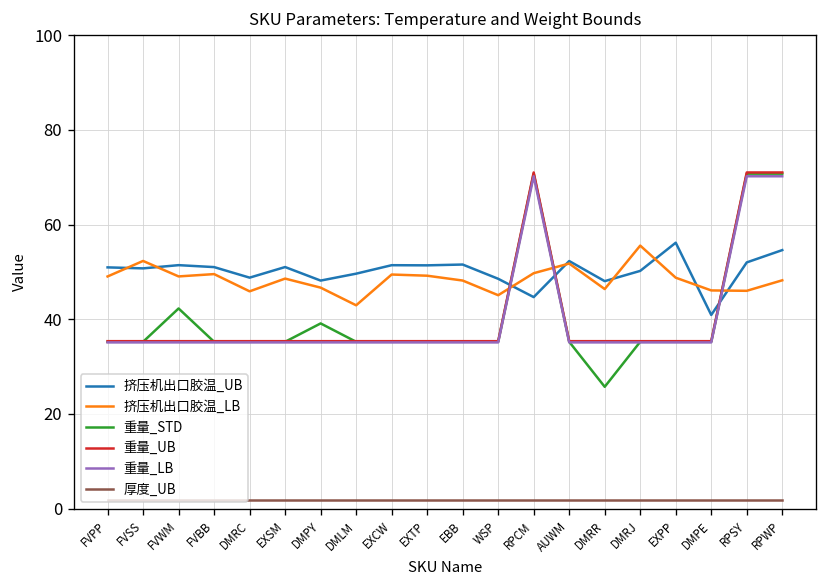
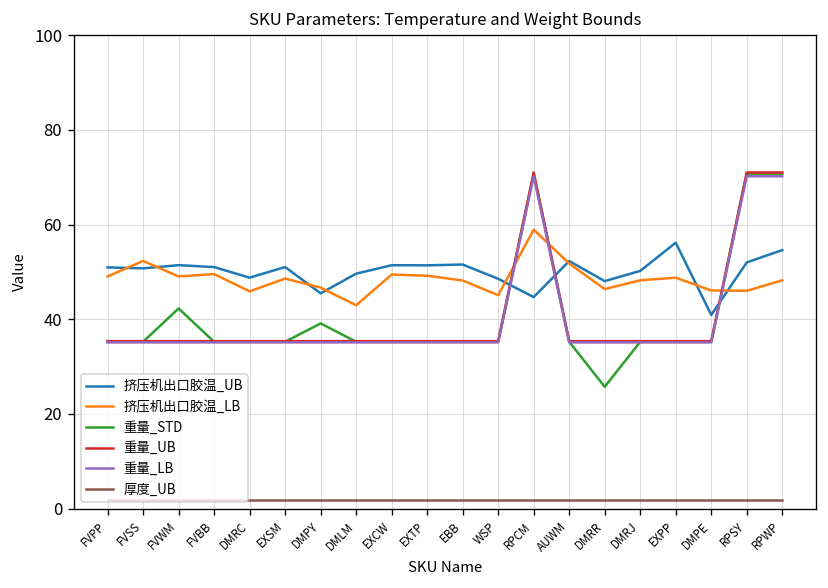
挤压机出口胶温_UB, DMPY: 48 -> 45
挤压机出口胶温_LB, RPCM: 50 -> 59
挤压机出口胶温_LB, DMRJ: 56 -> 48
